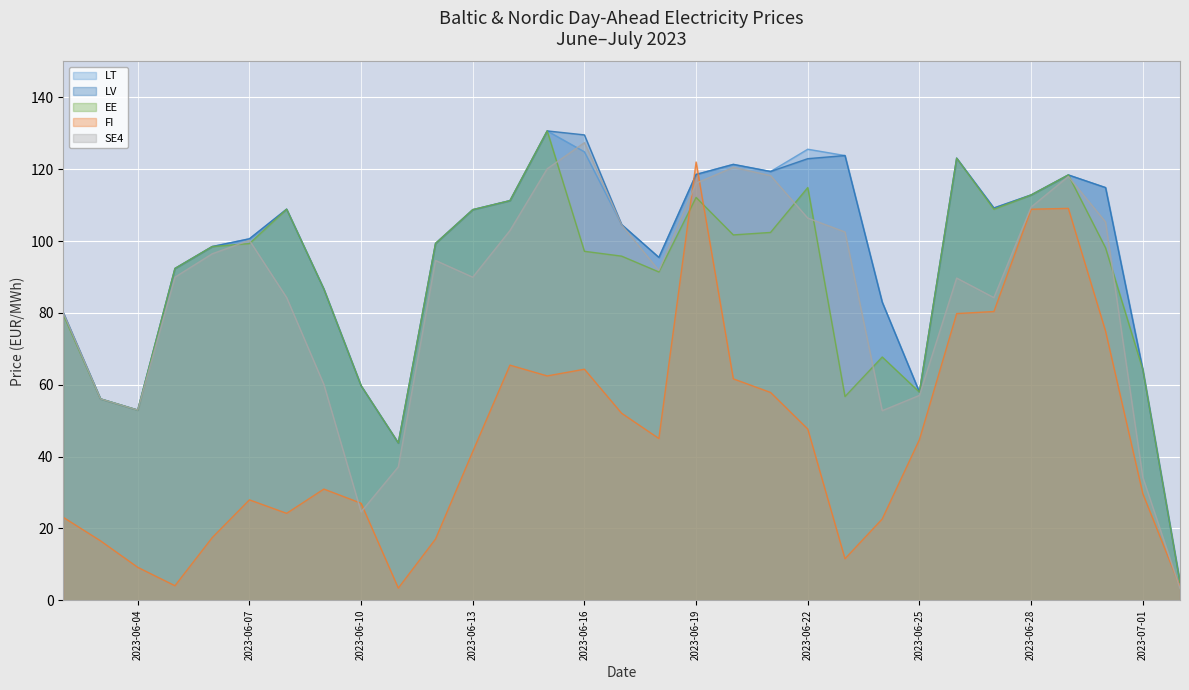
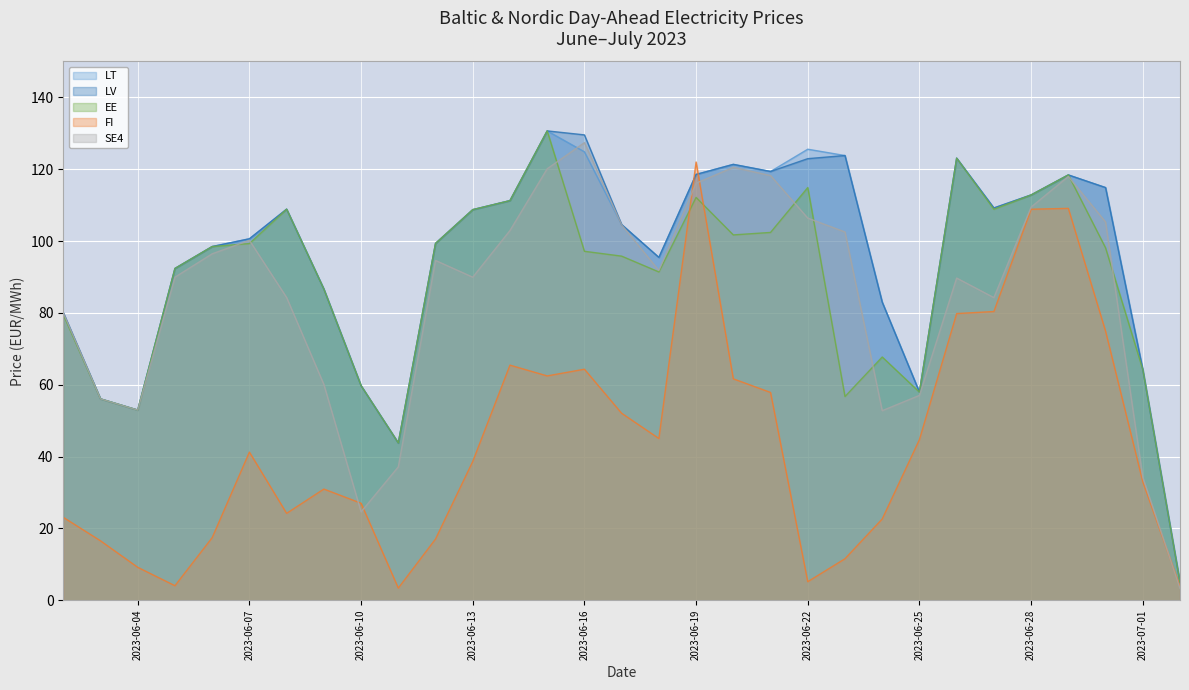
FI, 2023-06-07: 28 -> 41
FI, 2023-06-13: 41 -> 39
FI, 2023-06-22: 48 -> 5
FI, 2023-07-01: 30 -> 33
